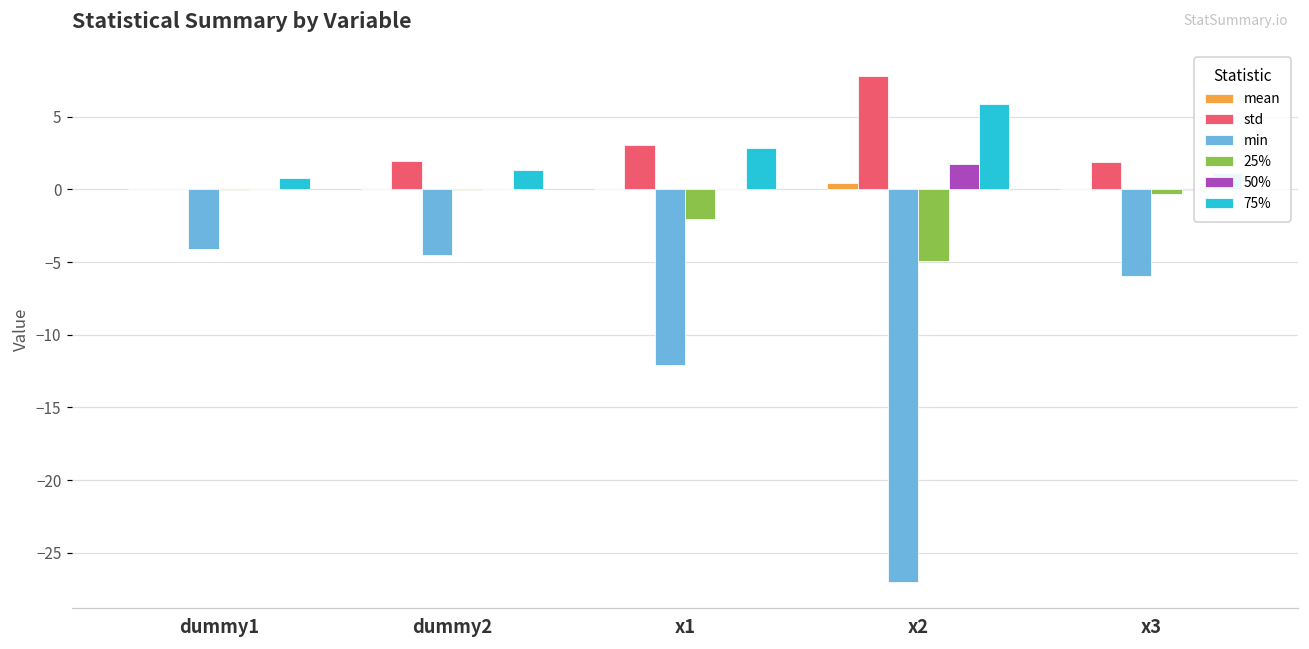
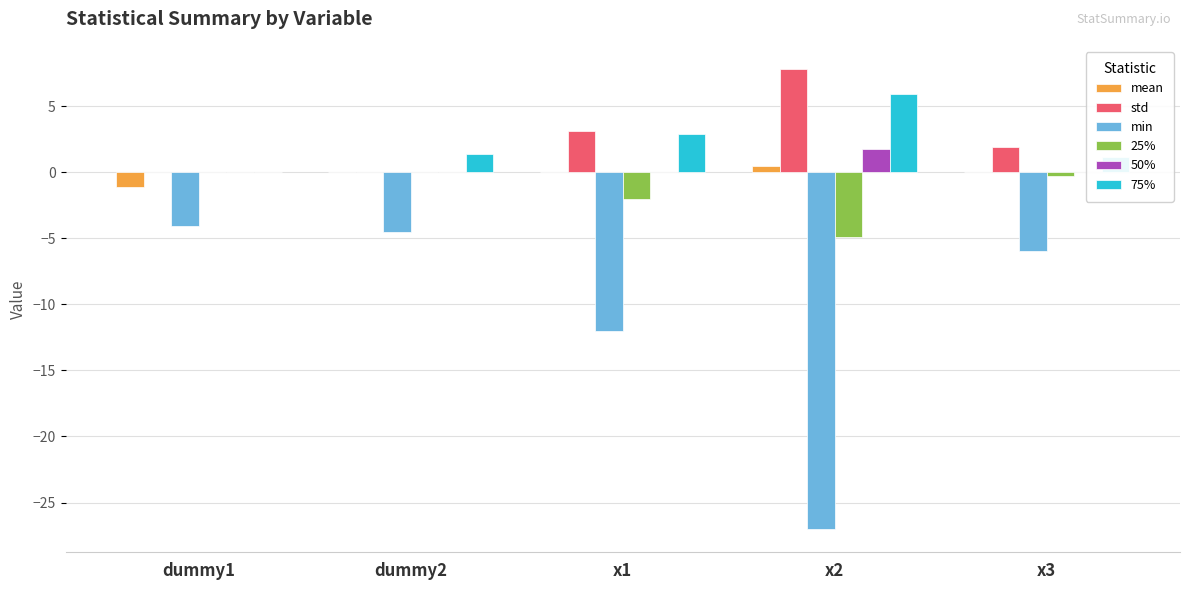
mean, dummy1: 0.0 -> -1.1
75%, dummy1: 0.8 -> 0.0
std, dummy2: 1.9 -> 0.0
